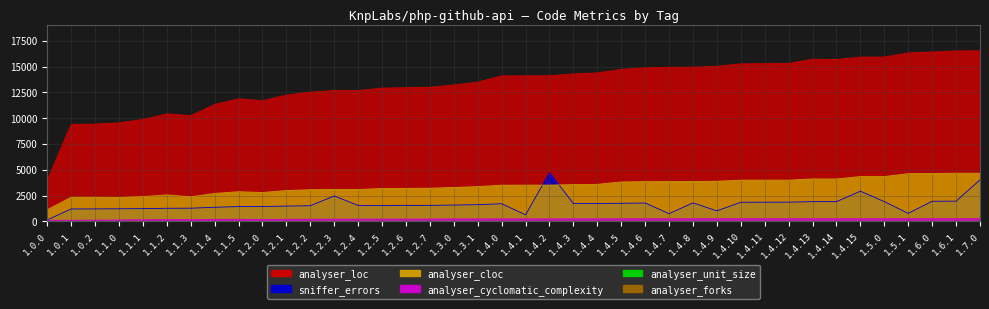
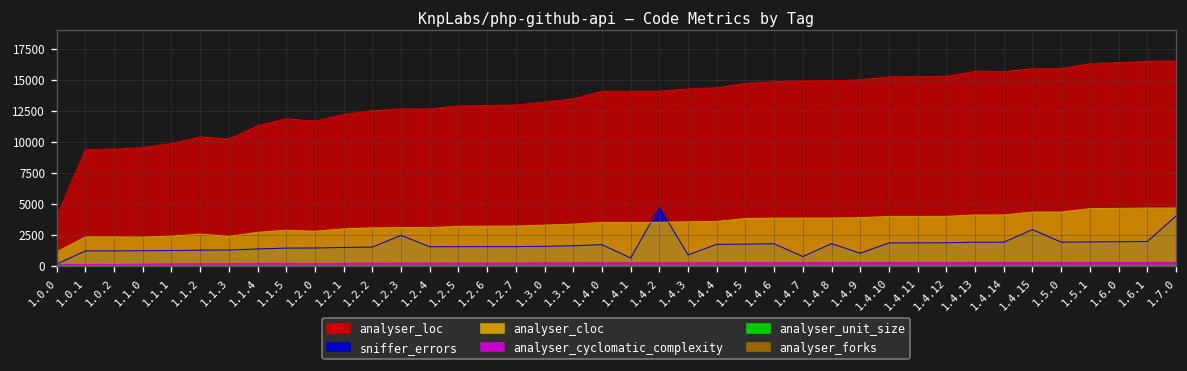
sniffer_errors, 1.4.3: 1700 -> 900
sniffer_errors, 1.5.1: 800 -> 1900
